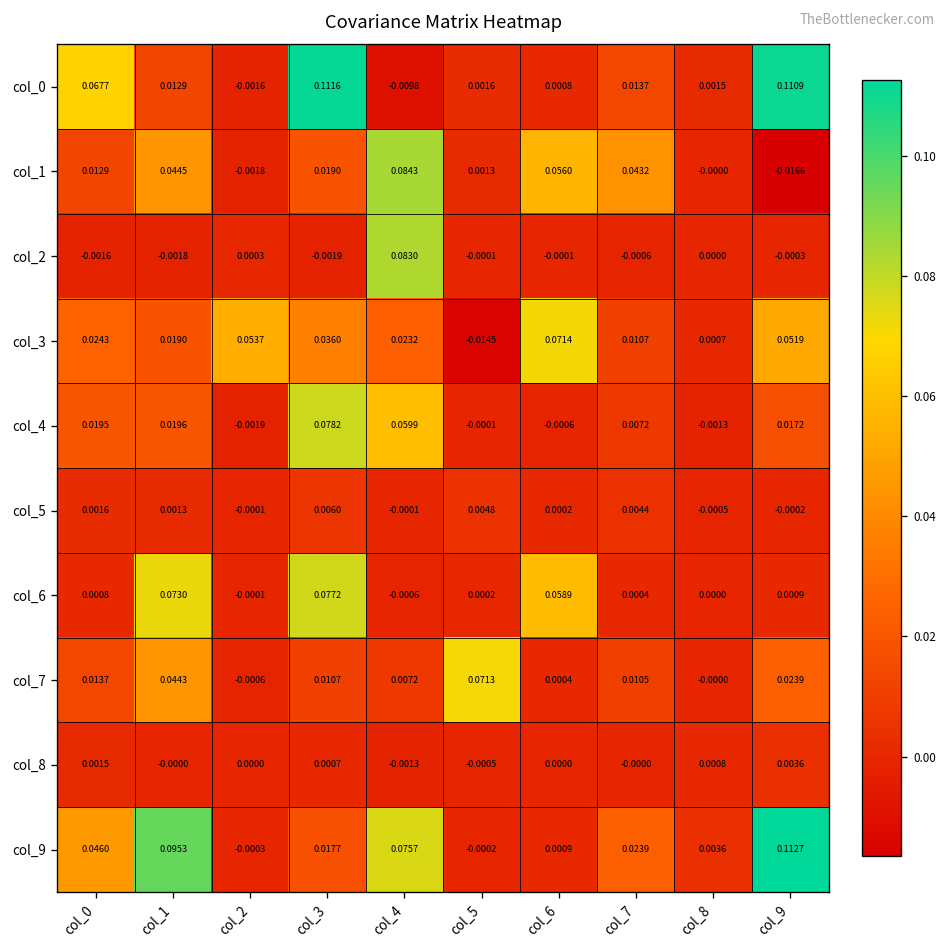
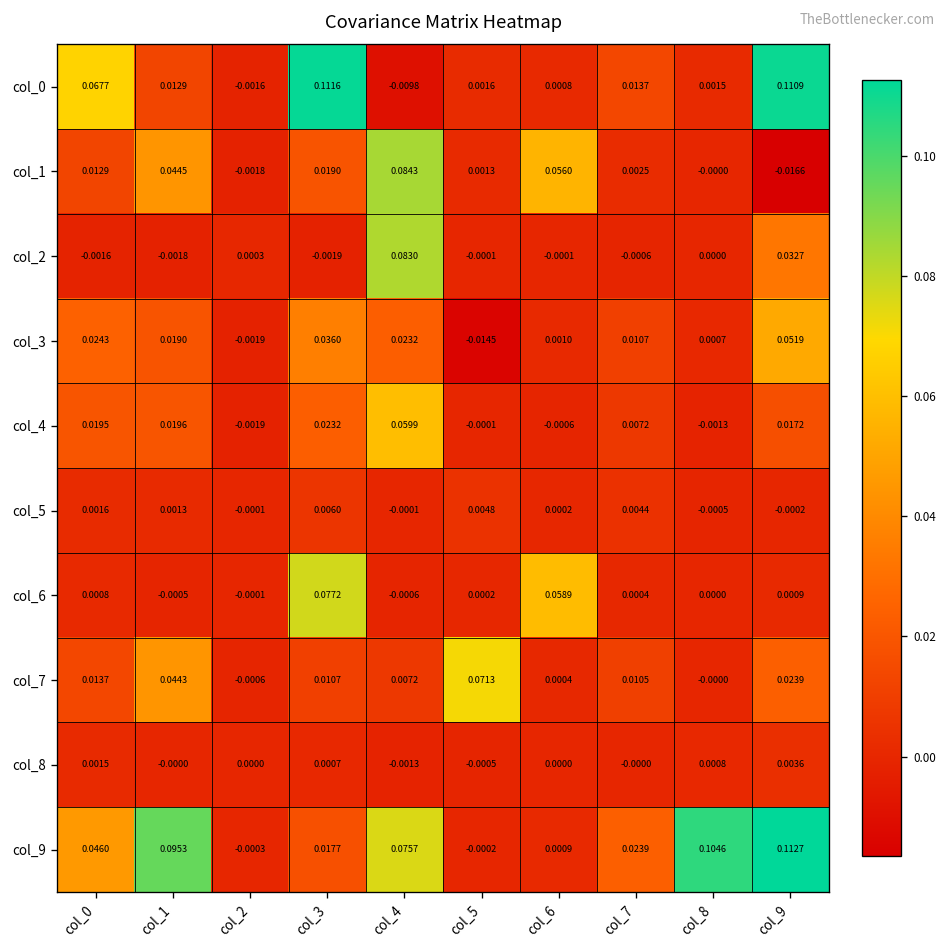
col_1, col_7: 0.0432 -> 0.0025
col_2, col_9: -0.0003 -> 0.0327
col_3, col_2: 0.0537 -> -0.0019
col_3, col_6: 0.0714 -> 0.0010
col_4, col_3: 0.0782 -> 0.0232
col_6, col_1: 0.0730 -> -0.0005
col_9, col_8: 0.0036 -> 0.1046
